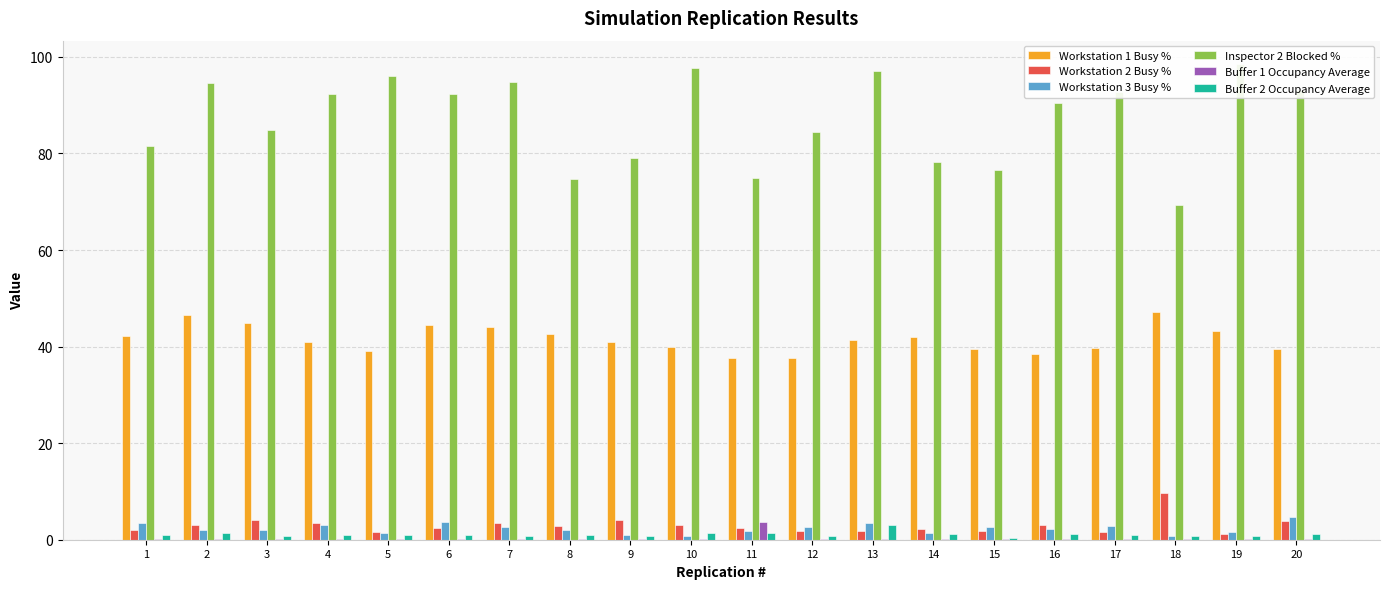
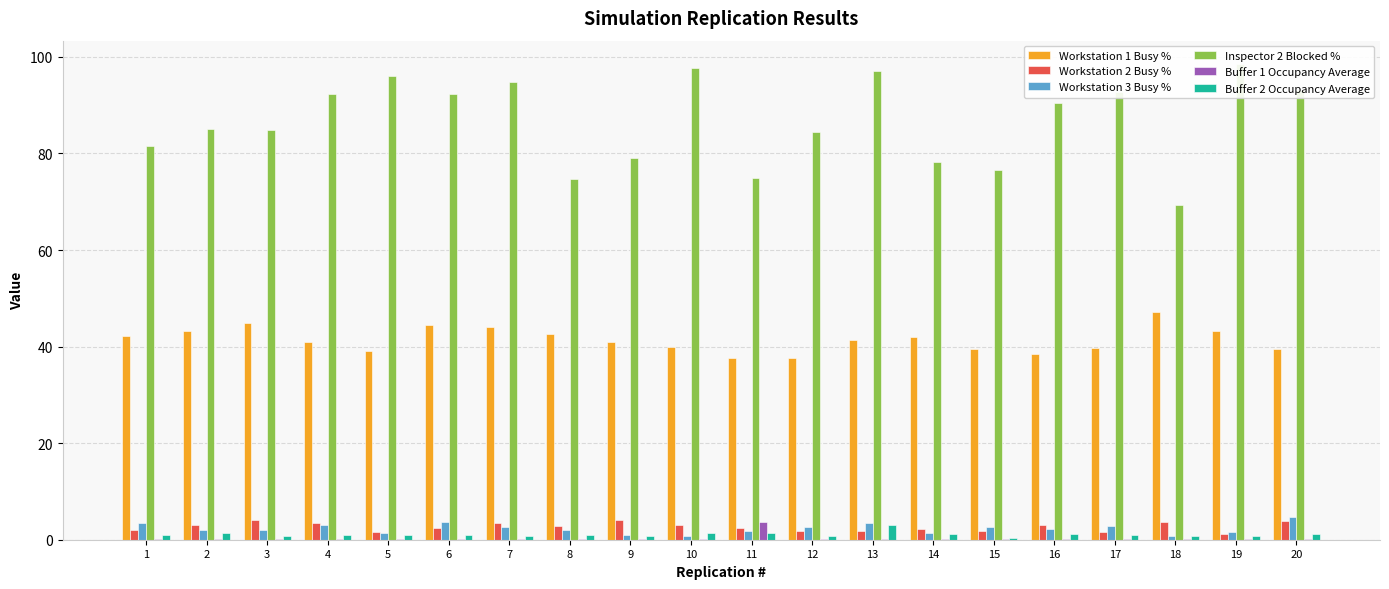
Workstation 1 Busy %, 2: 46 -> 43
Inspector 2 Blocked %, 2: 95 -> 85
Workstation 2 Busy %, 18: 10 -> 4
